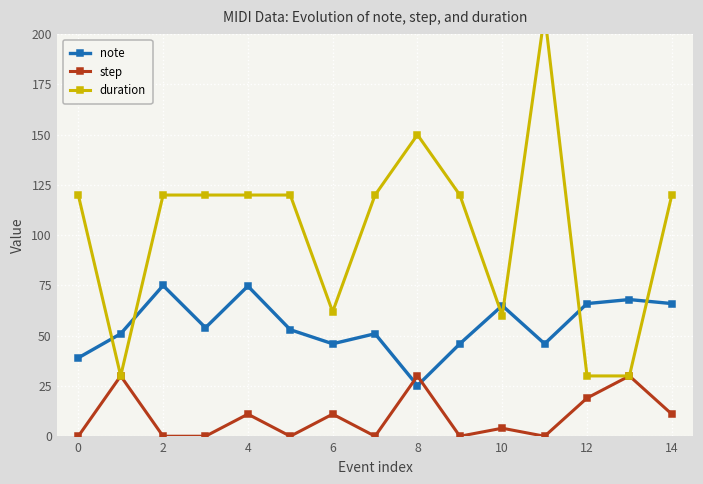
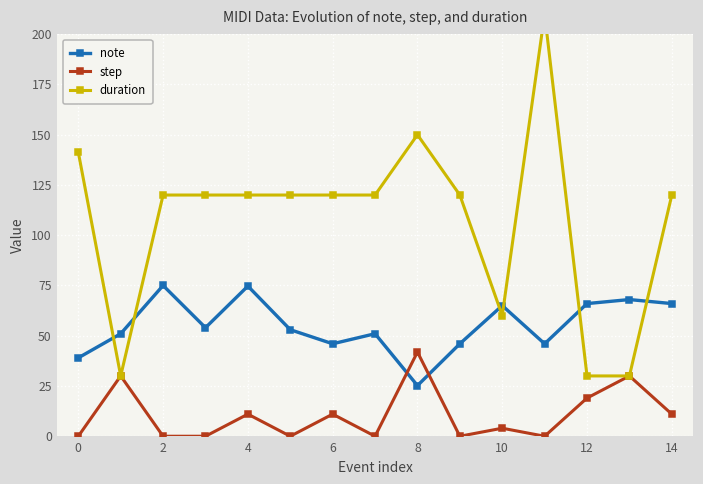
duration, 0: 120 -> 141
duration, 6: 62 -> 120
step, 8: 30 -> 42
